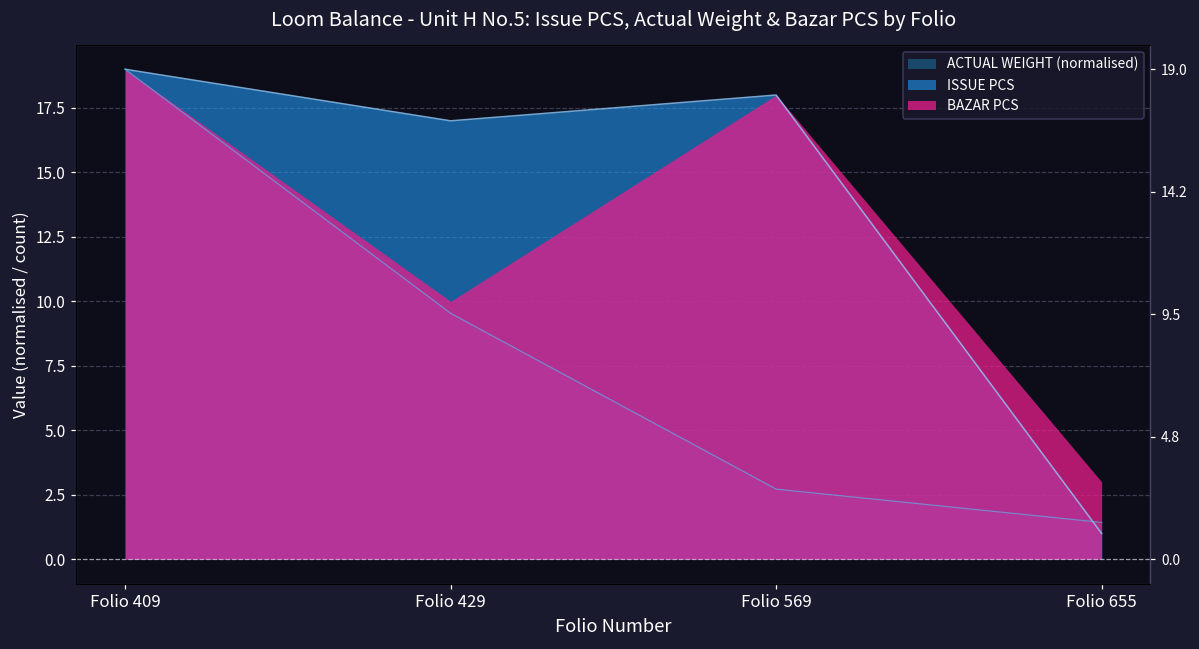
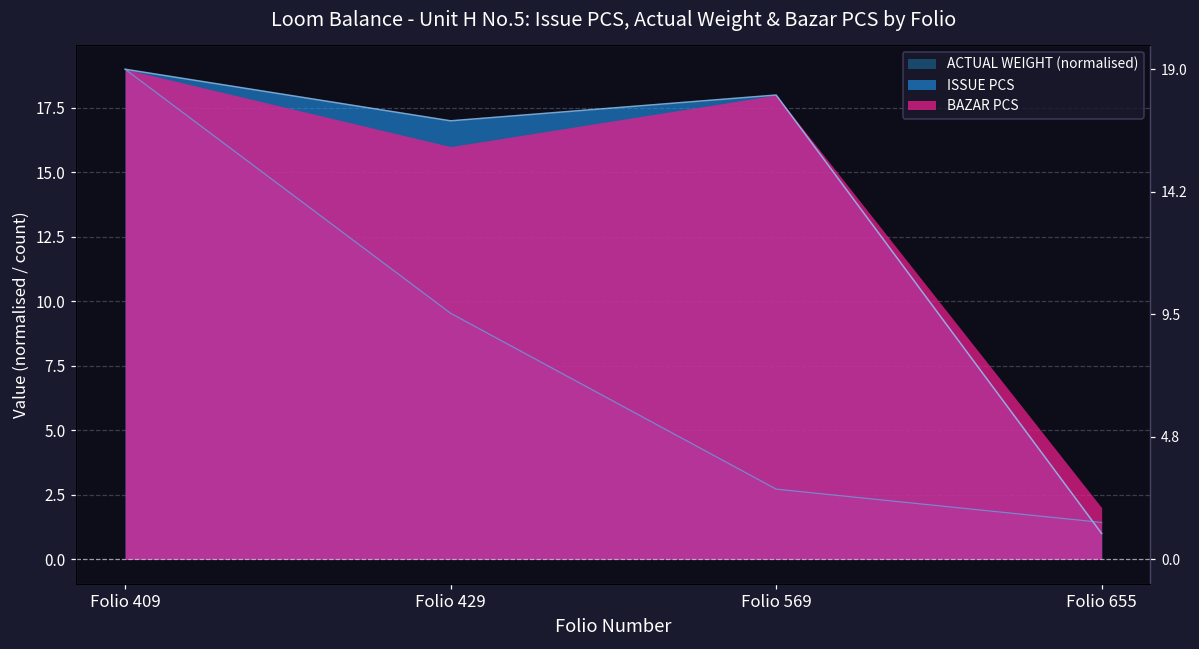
BAZAR PCS, Folio 429: 10 -> 16
BAZAR PCS, Folio 655: 3 -> 2
